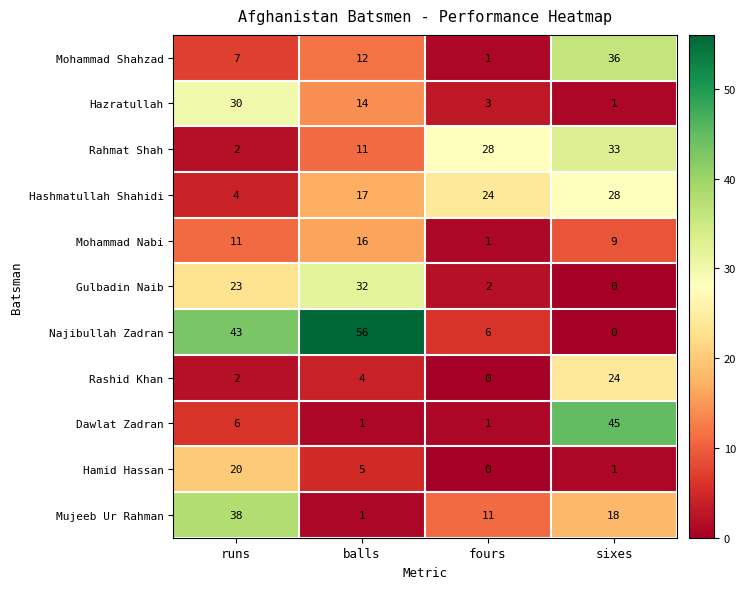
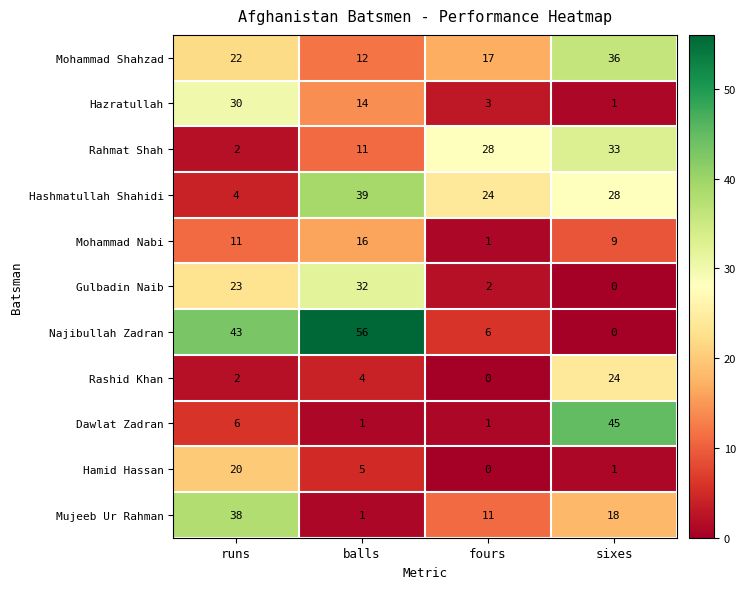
Mohammad Shahzad, runs: 7 -> 22
Mohammad Shahzad, fours: 1 -> 17
Hashmatullah Shahidi, balls: 17 -> 39
